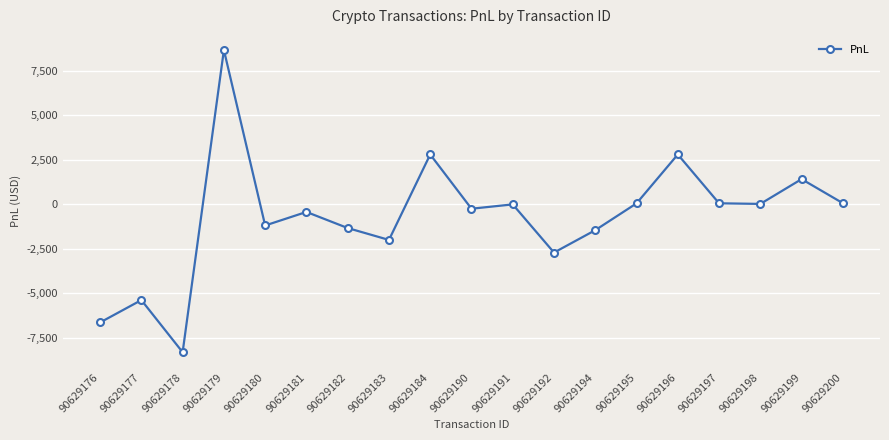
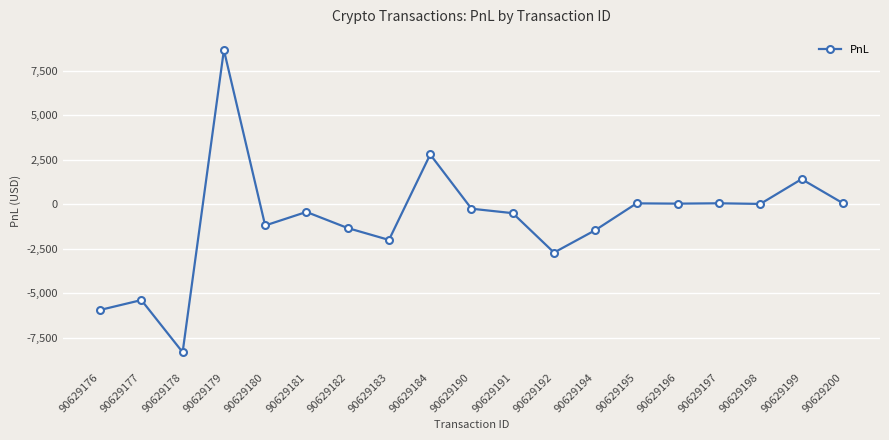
90629176: -6,600 -> -5,900
90629191: 0 -> -500
90629196: 2,800 -> 0
